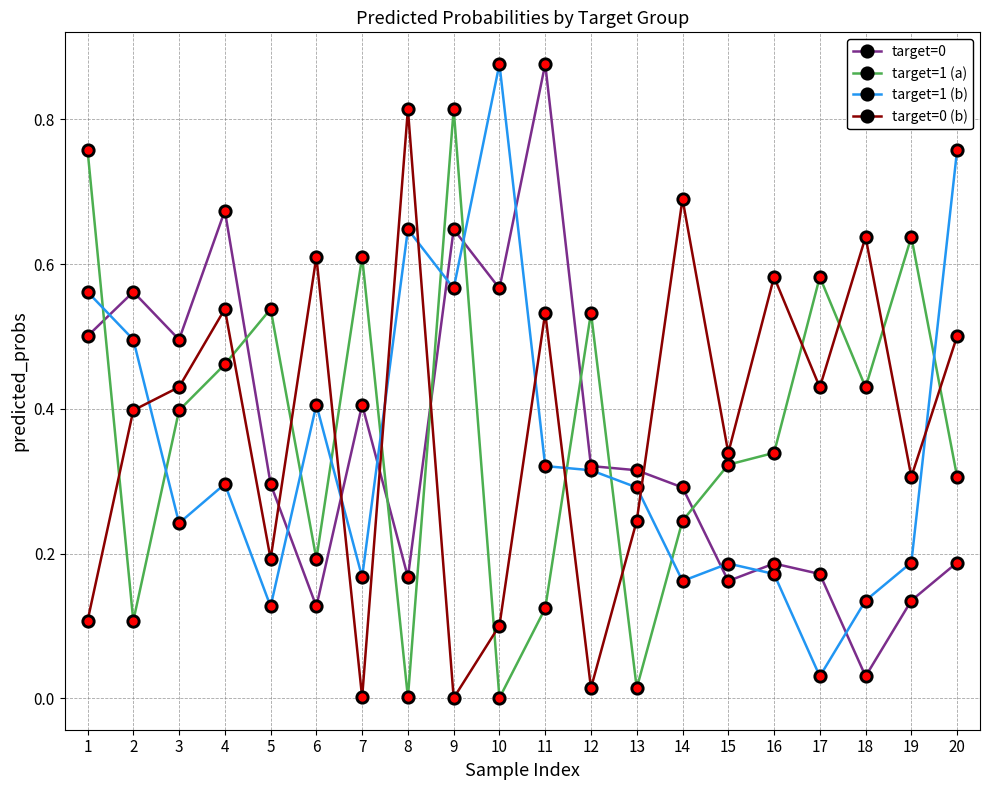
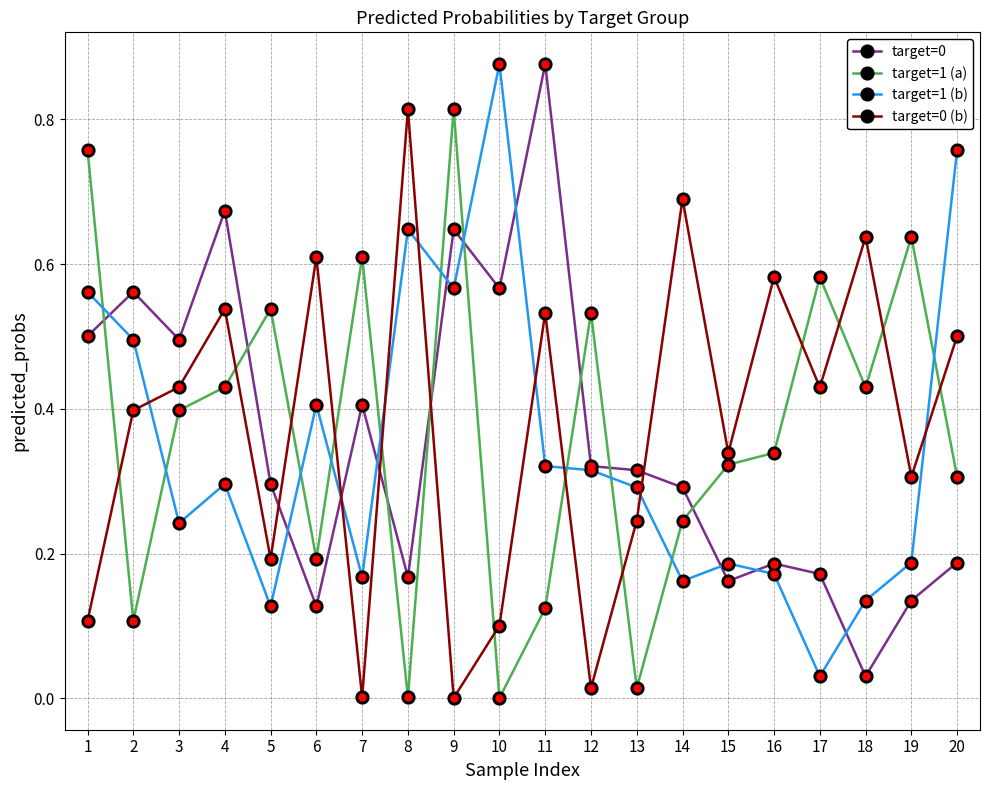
target=1 (a), 4: 0.46 -> 0.43
